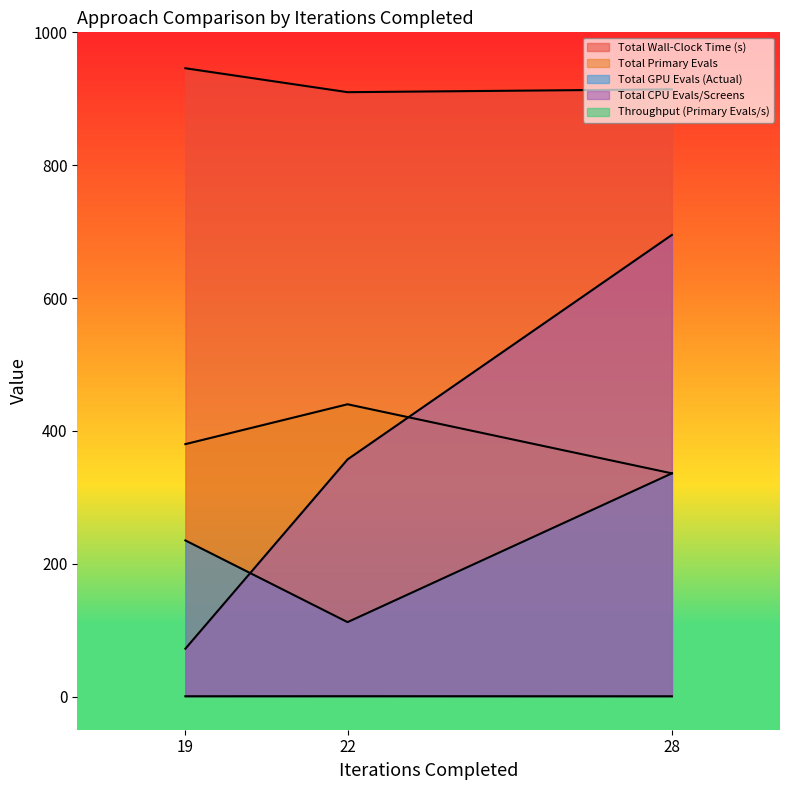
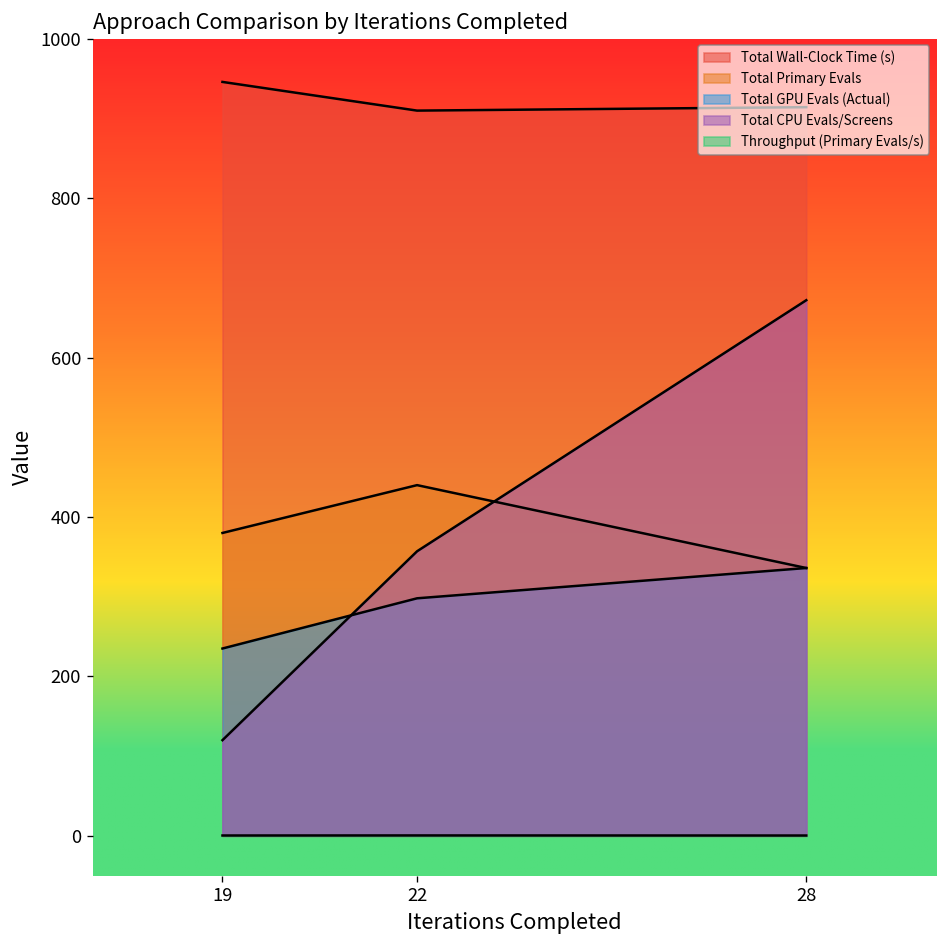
Total CPU Evals/Screens, 19: 70 -> 120
Total GPU Evals (Actual), 22: 110 -> 300
Total CPU Evals/Screens, 28: 700 -> 670
